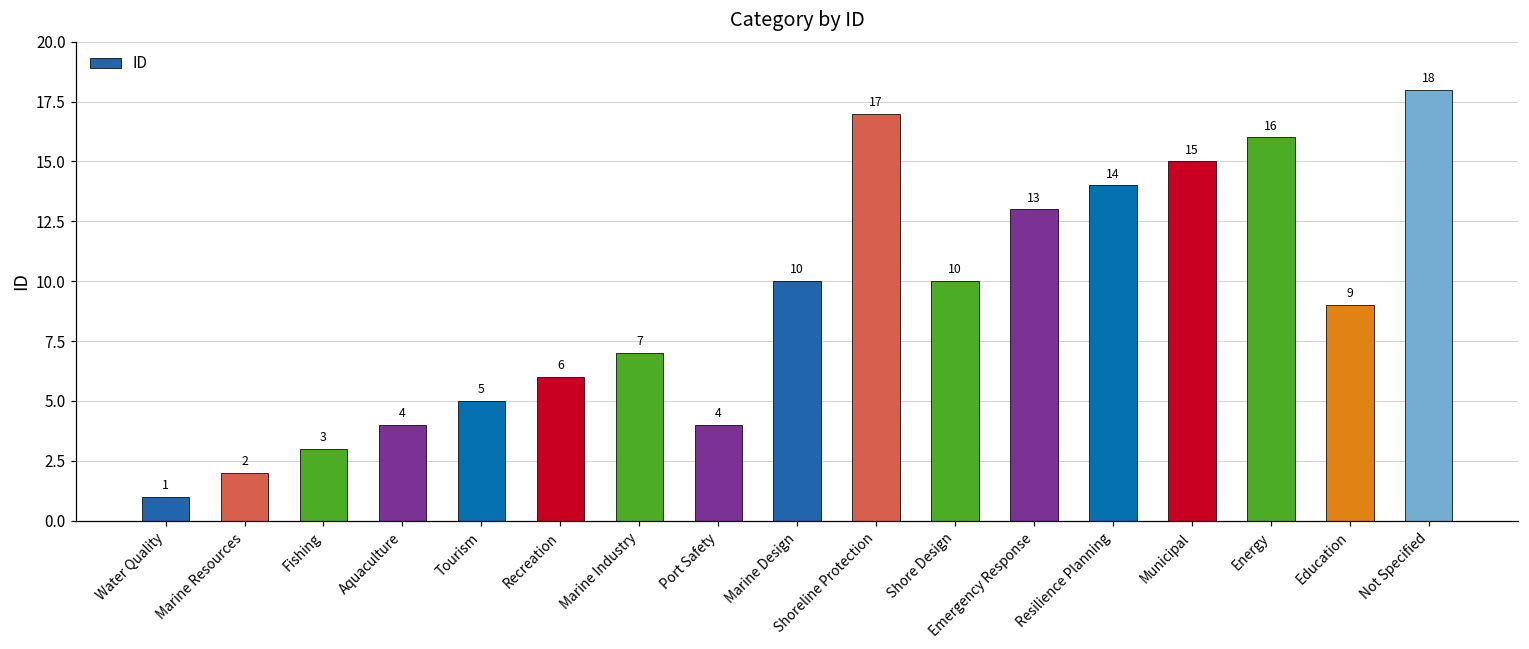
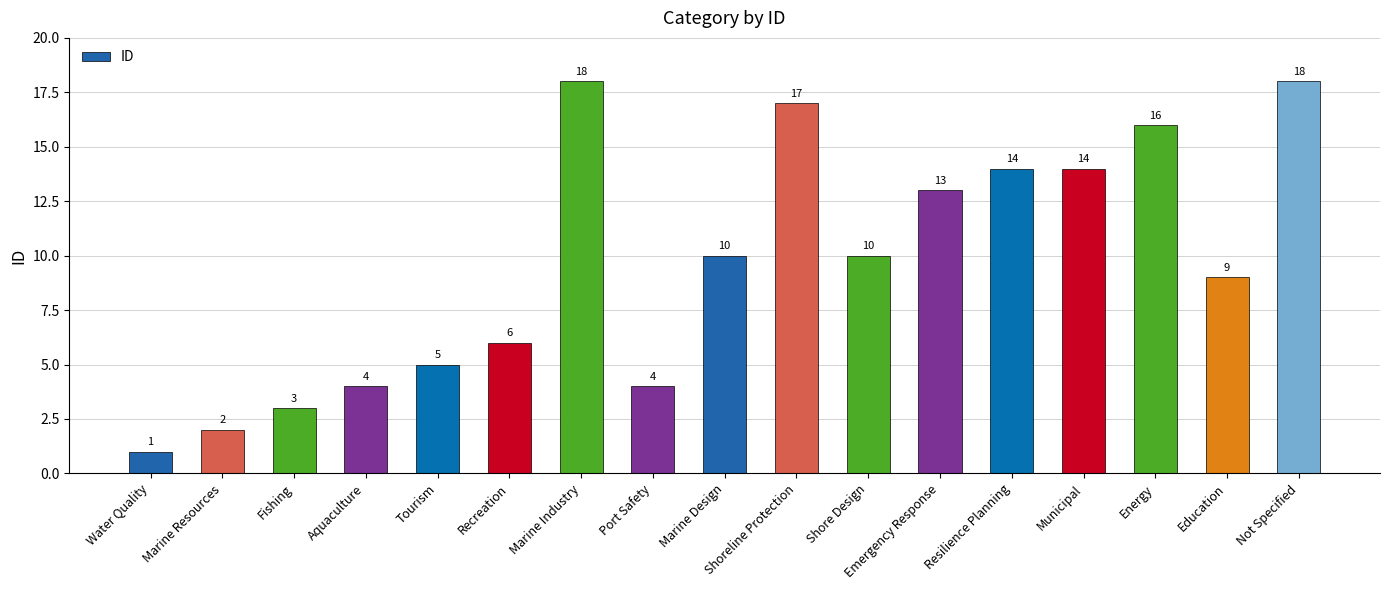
Marine Industry: 7 -> 18
Municipal: 15 -> 14
